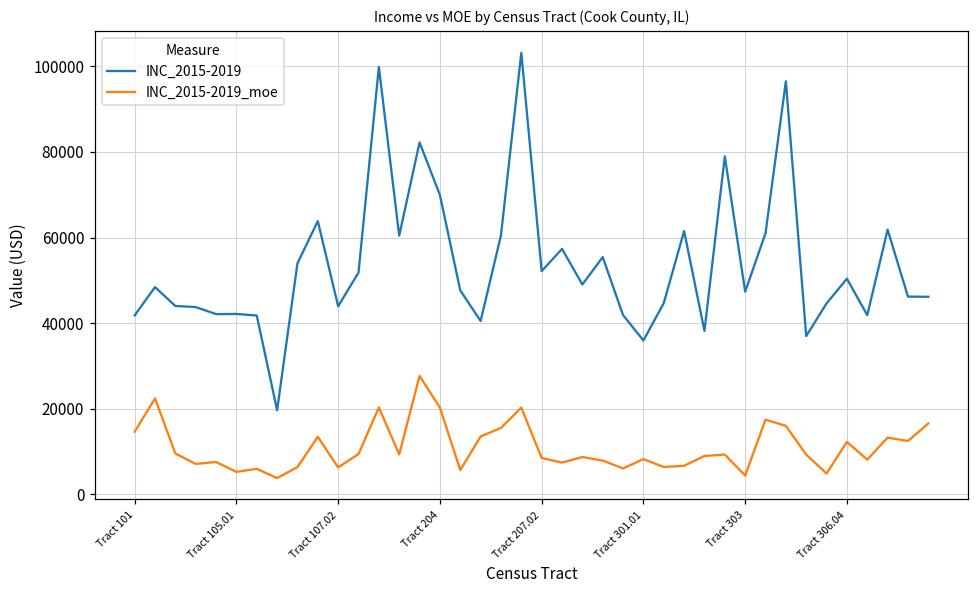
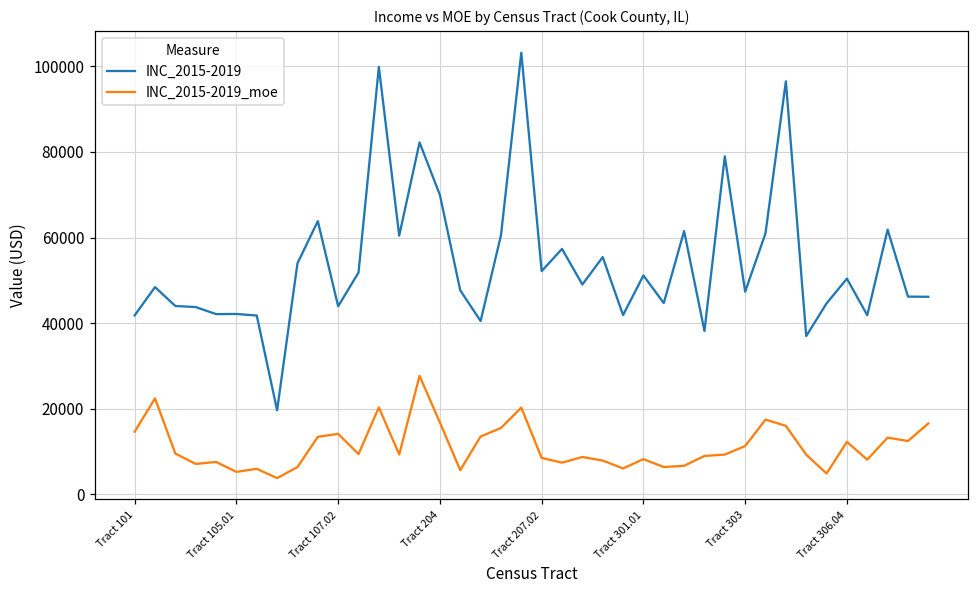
INC_2015-2019_moe, Tract 107.02: 6000 -> 14000
INC_2015-2019_moe, Tract 204: 20000 -> 17000
INC_2015-2019, Tract 301.01: 36000 -> 51000
INC_2015-2019_moe, Tract 303: 4000 -> 11000
